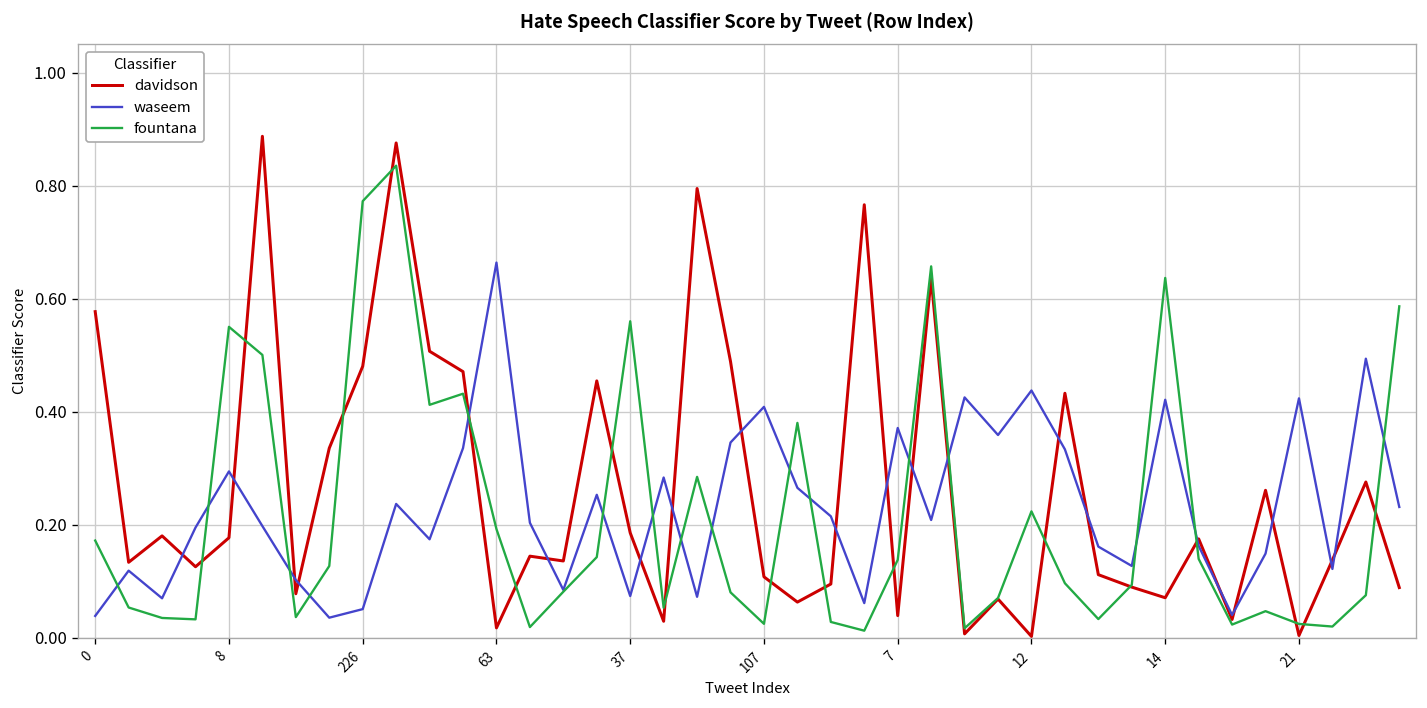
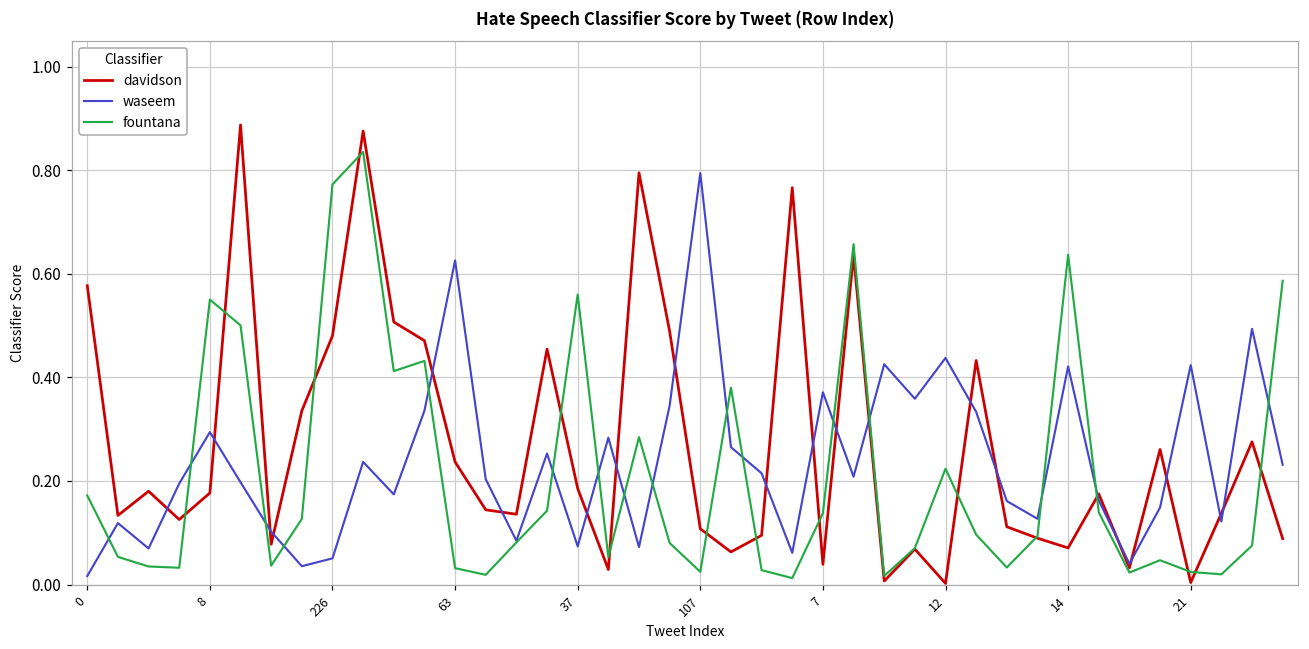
waseem, 0: 0.04 -> 0.02
davidson, 63: 0.02 -> 0.24
waseem, 63: 0.66 -> 0.63
fountana, 63: 0.19 -> 0.03
waseem, 107: 0.41 -> 0.79
